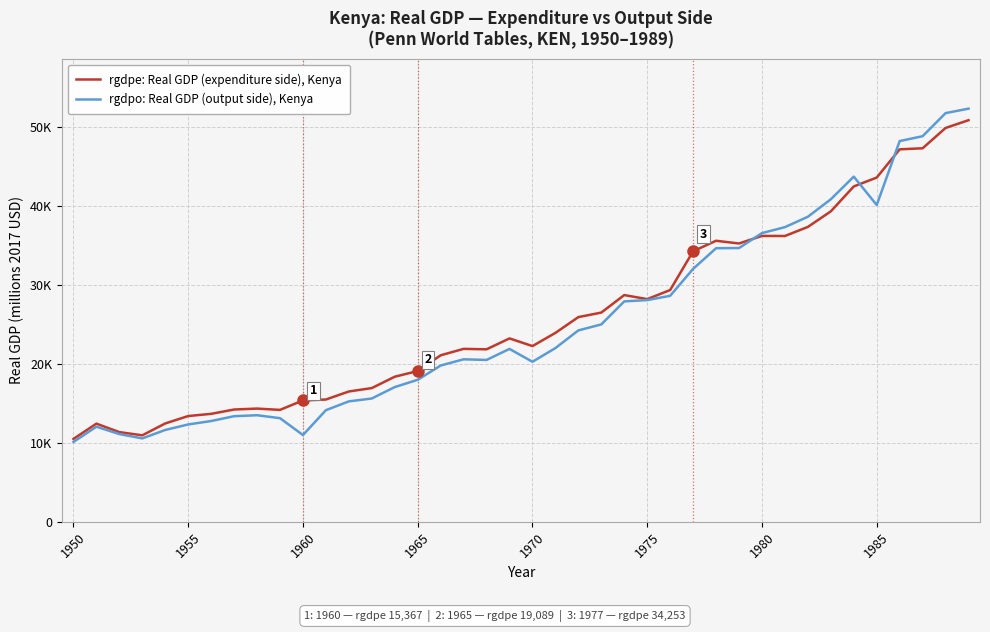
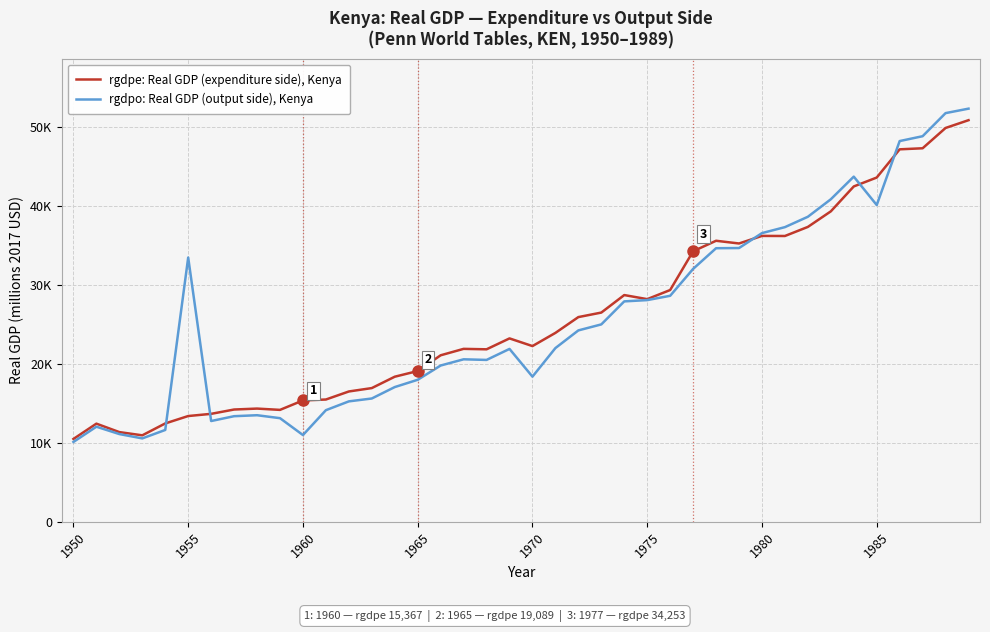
rgdpo: Real GDP (output side), Kenya, 1955: 12000 -> 33000
rgdpo: Real GDP (output side), Kenya, 1970: 20000 -> 18000
